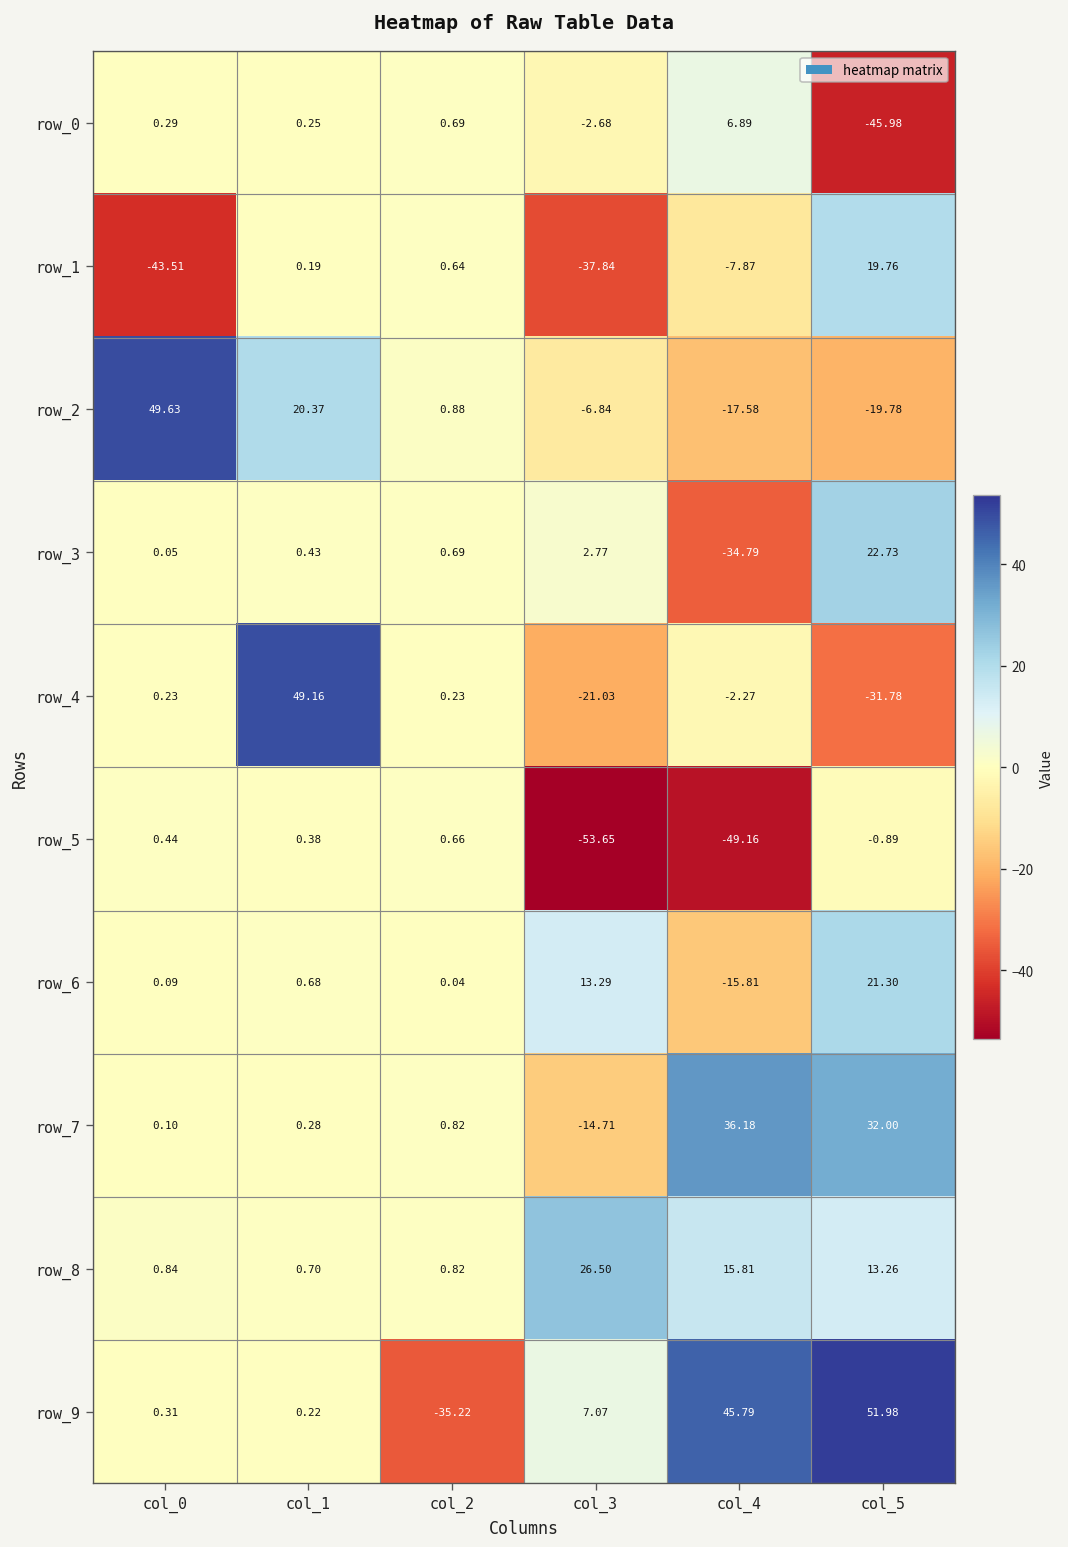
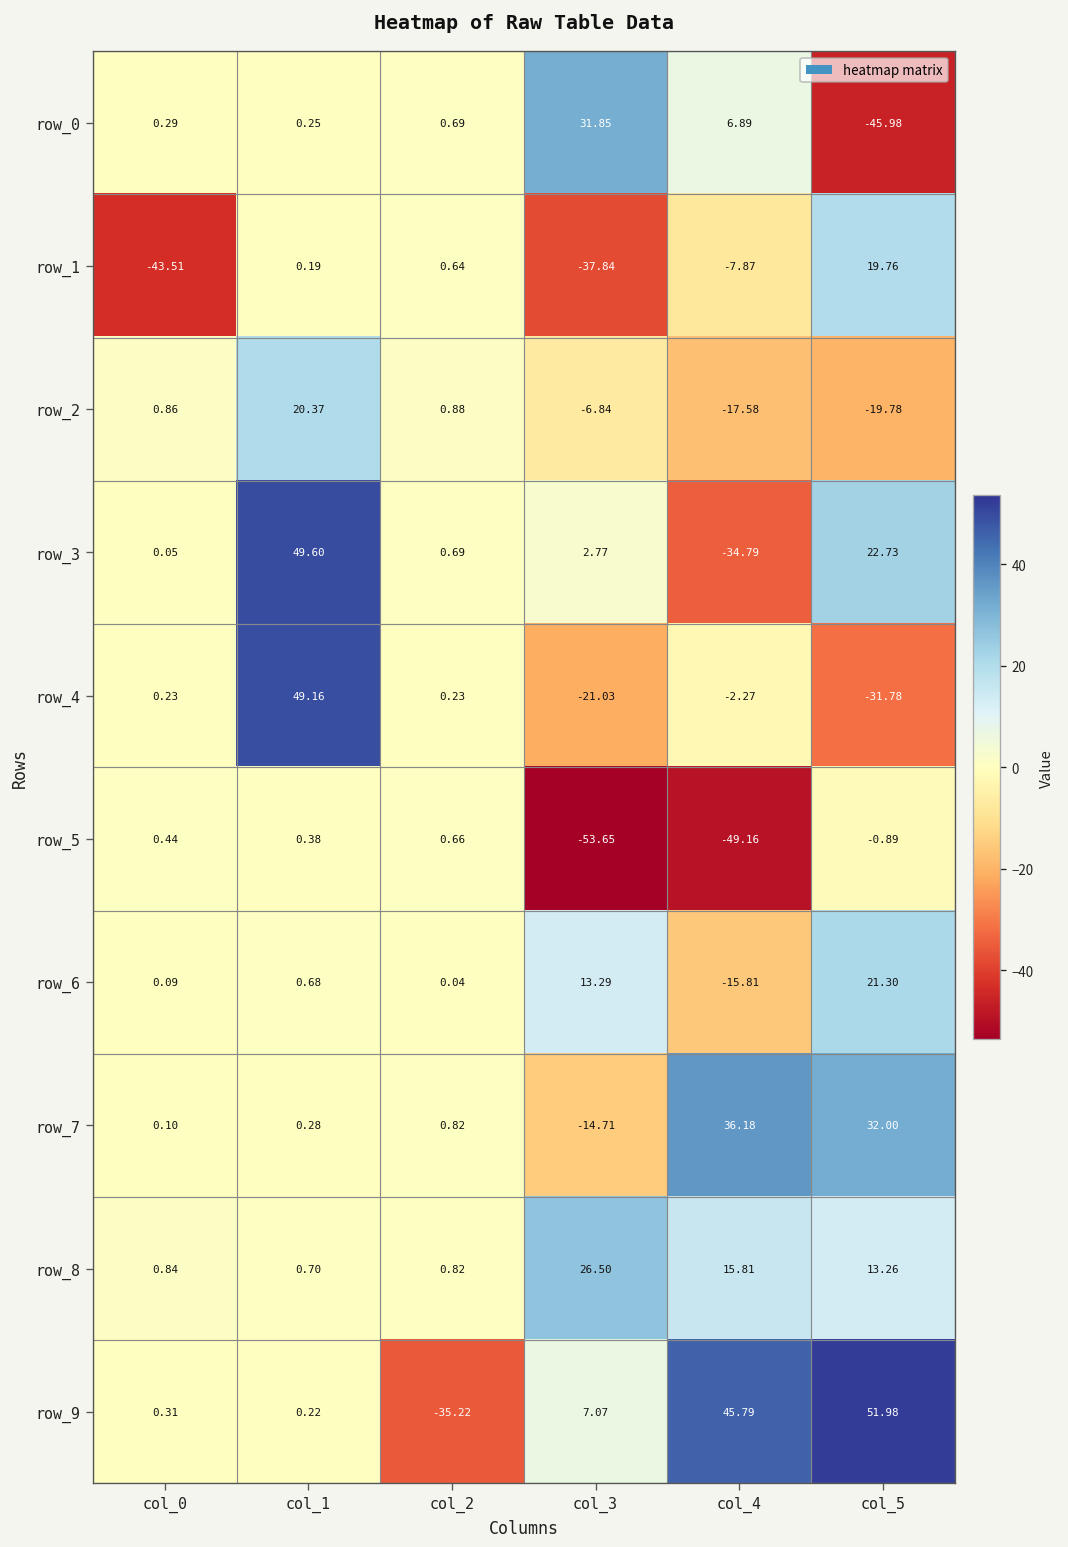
row_0, col_3: -2.68 -> 31.85
row_2, col_0: 49.63 -> 0.86
row_3, col_1: 0.43 -> 49.60
